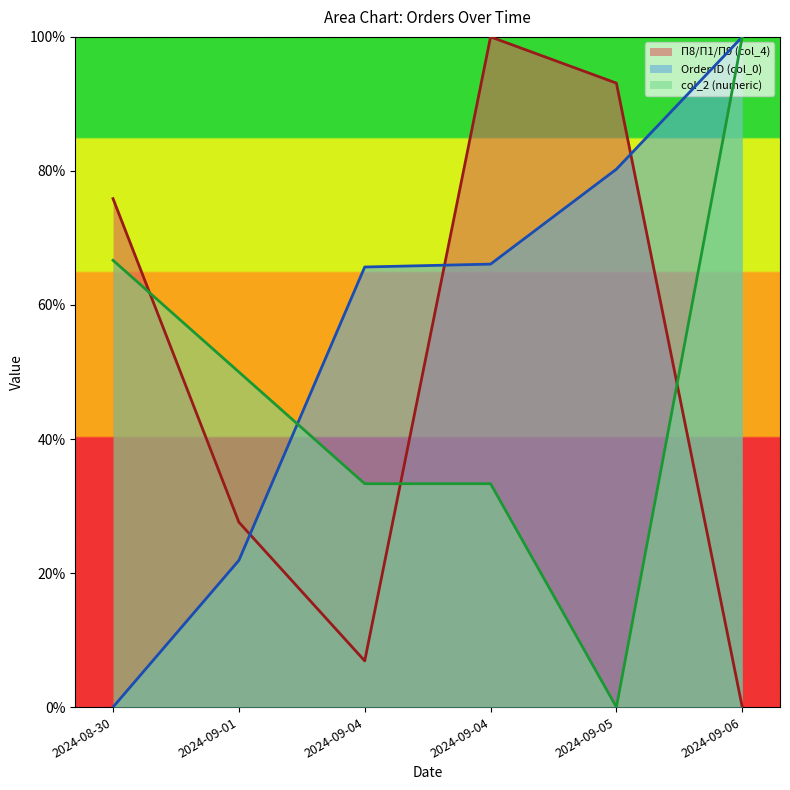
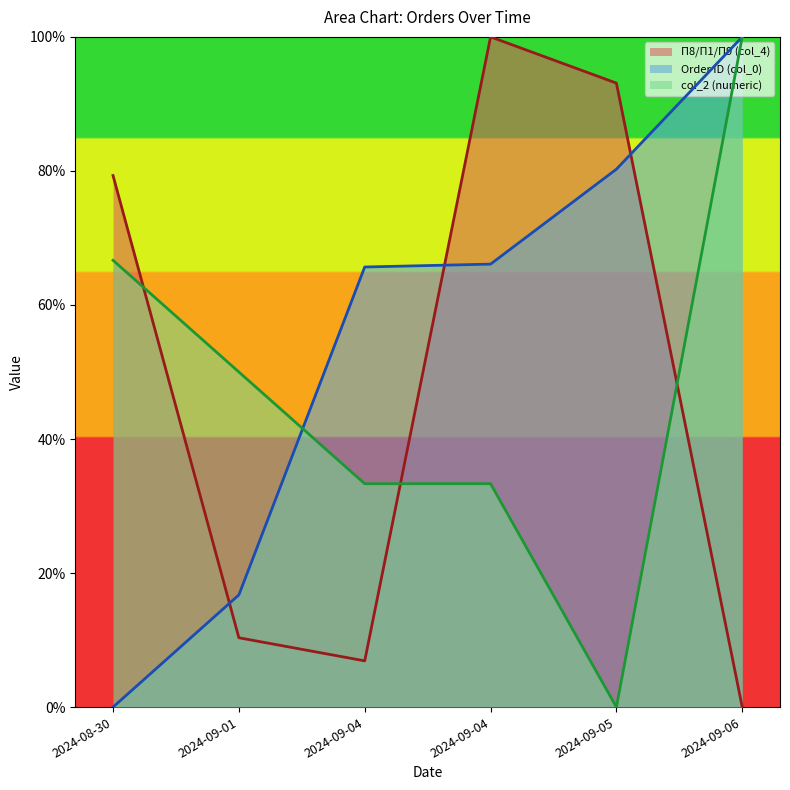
П8/П1/П9 (col_4), 2024-08-30: 76% -> 79%
П8/П1/П9 (col_4), 2024-09-01: 28% -> 10%
Order ID (col_0), 2024-09-01: 22% -> 17%
